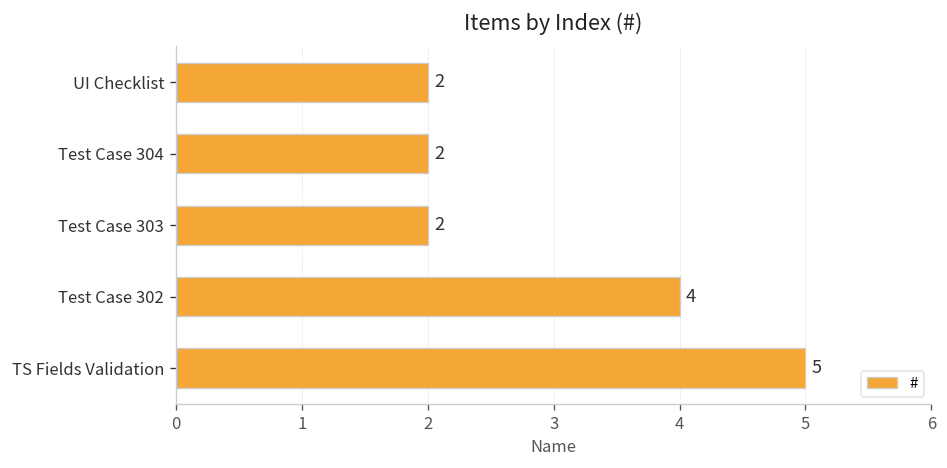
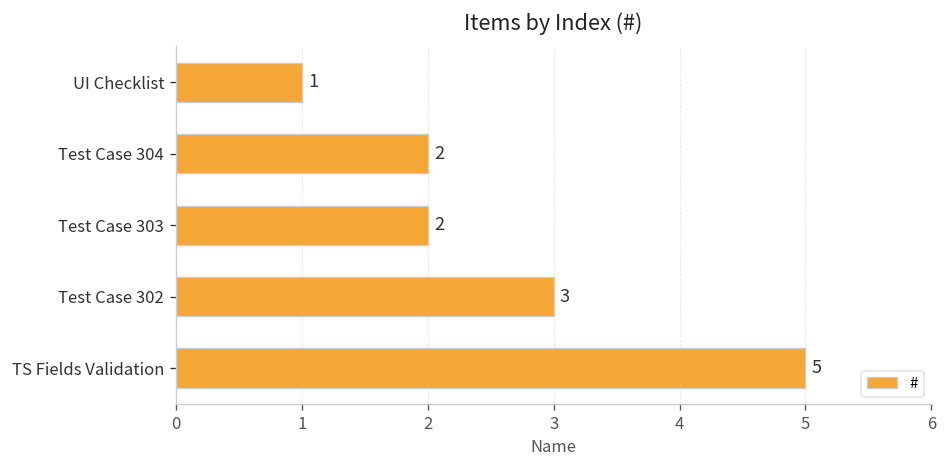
UI Checklist: 2 -> 1
Test Case 302: 4 -> 3
